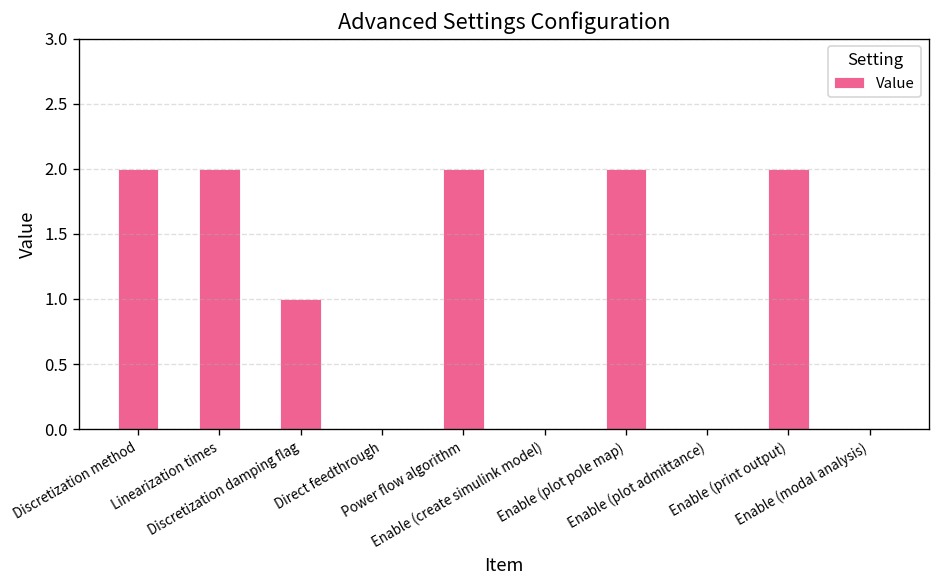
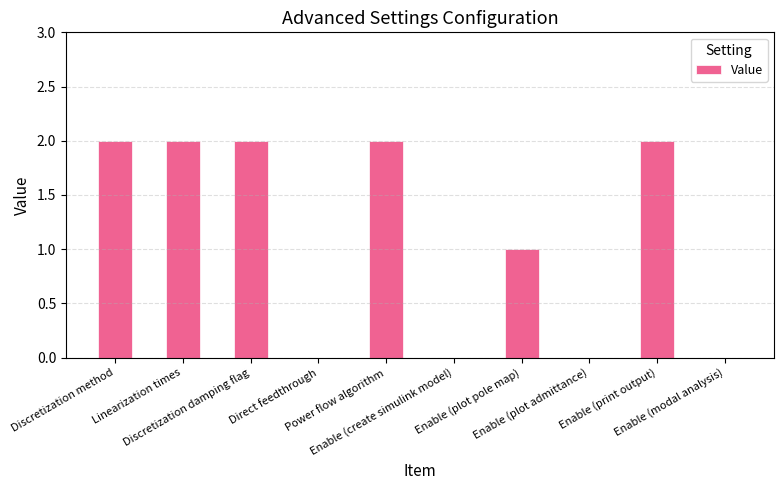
Discretization damping flag: 1 -> 2
Enable (plot pole map): 2 -> 1
